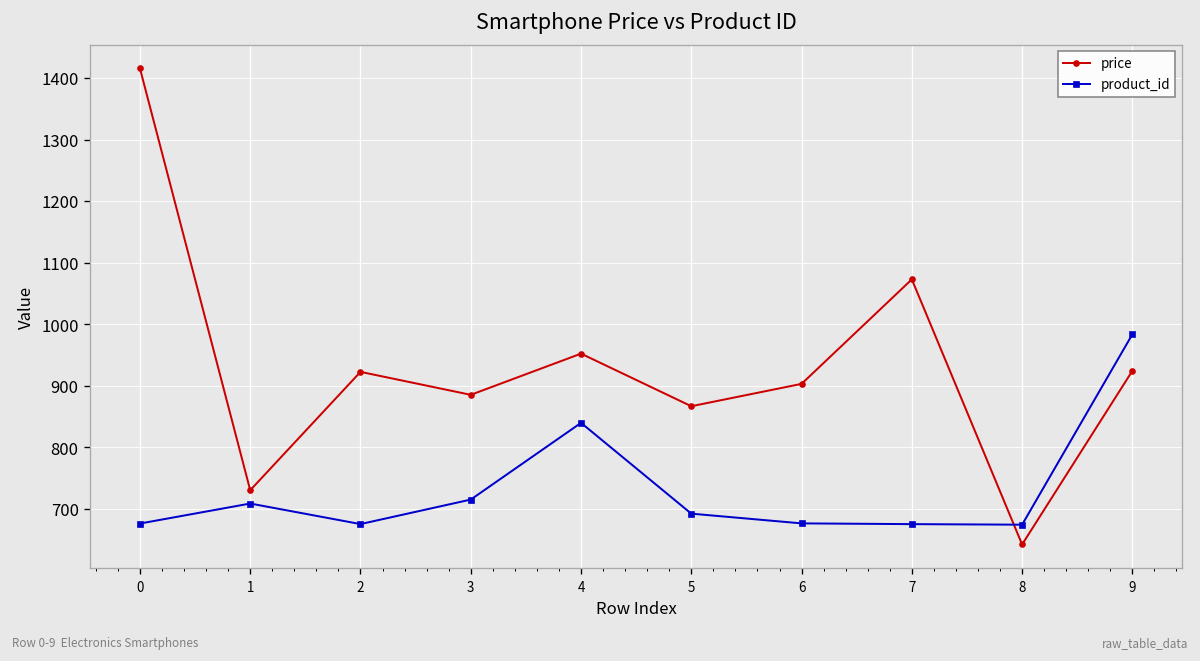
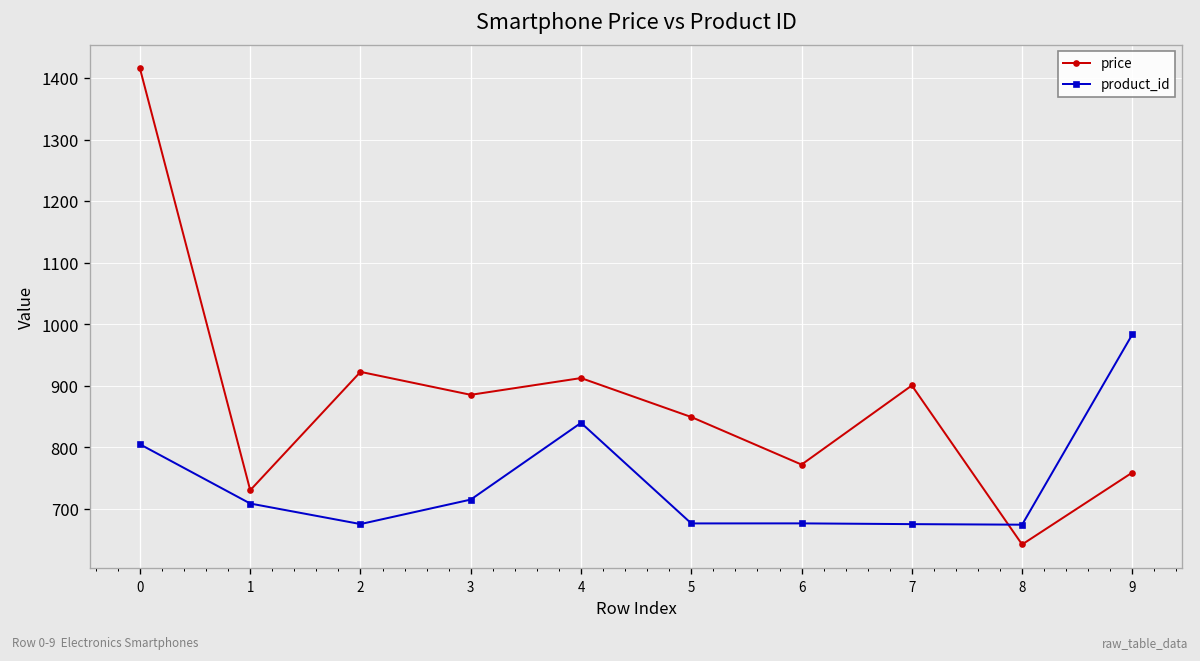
product_id, 0: 680 -> 810
price, 4: 950 -> 910
price, 5: 870 -> 850
product_id, 5: 690 -> 680
price, 6: 900 -> 770
price, 7: 1070 -> 900
price, 9: 920 -> 760
